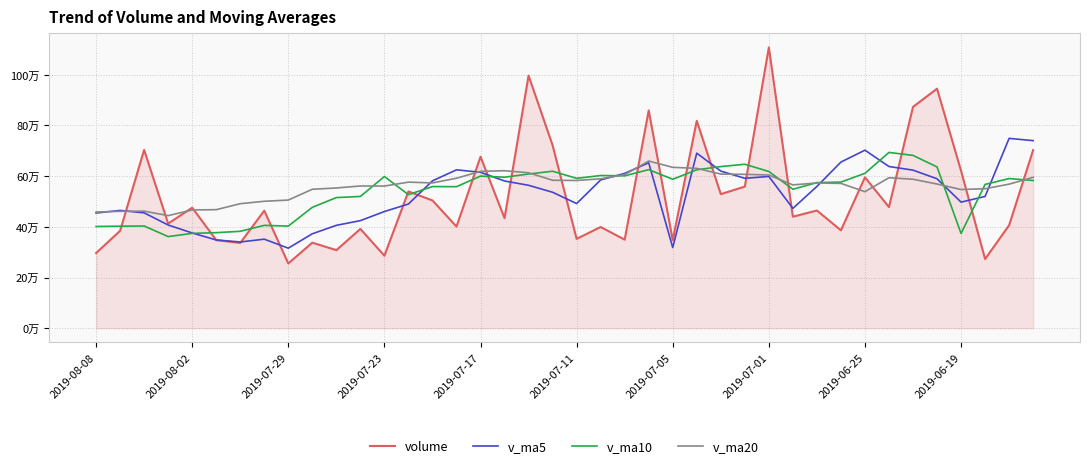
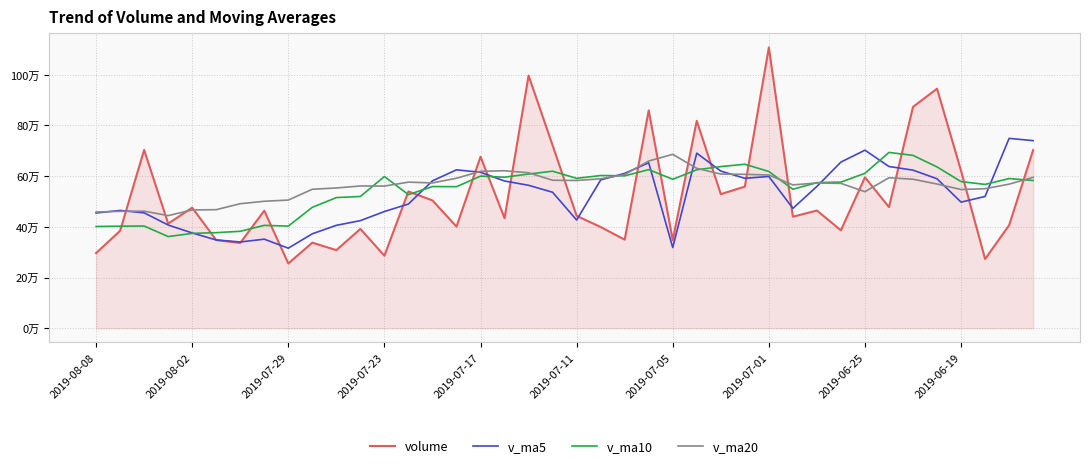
volume, 2019-07-11: 35万 -> 44万
v_ma5, 2019-07-11: 49万 -> 43万
v_ma20, 2019-07-05: 63万 -> 69万
v_ma10, 2019-06-19: 37万 -> 58万
